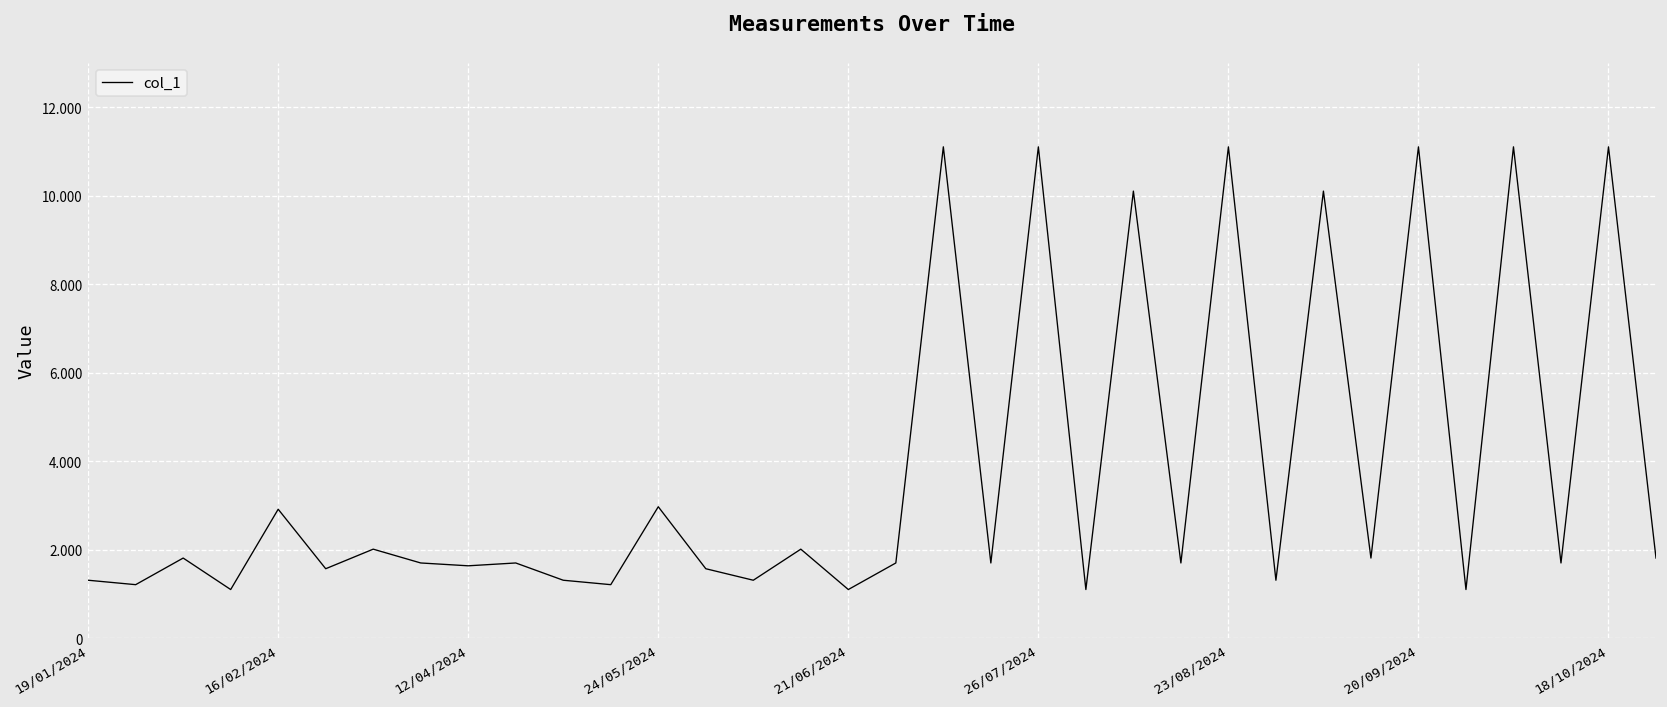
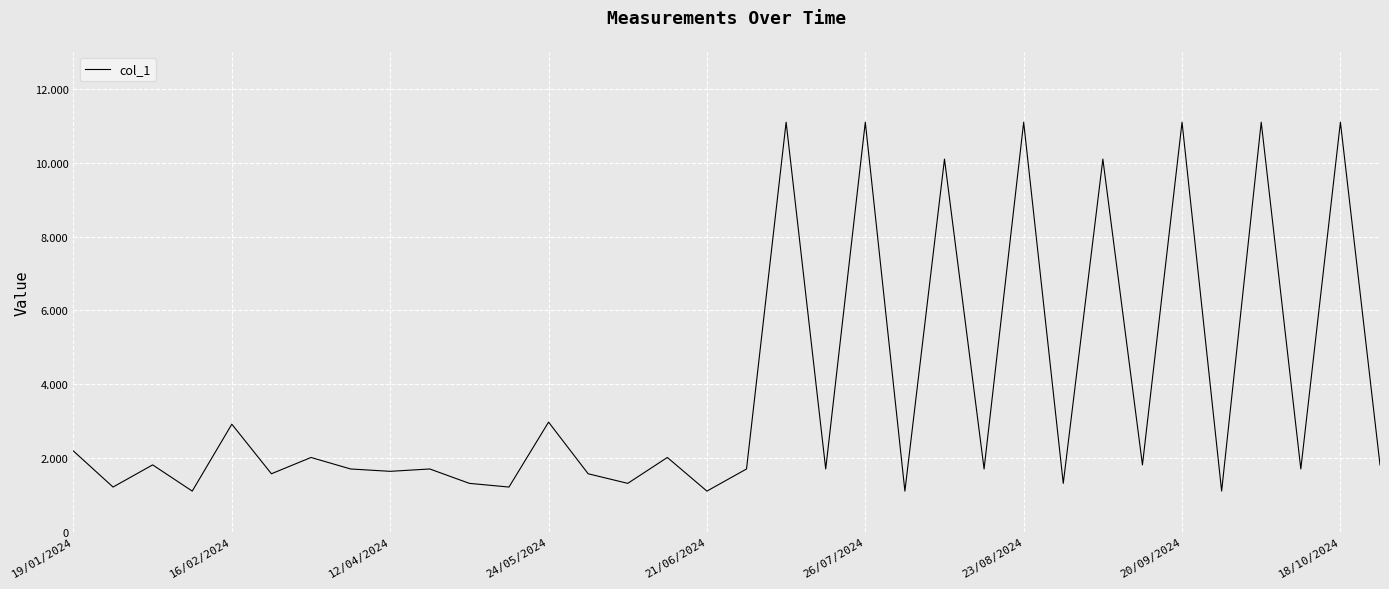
19/01/2024: 1.3 -> 2.2
